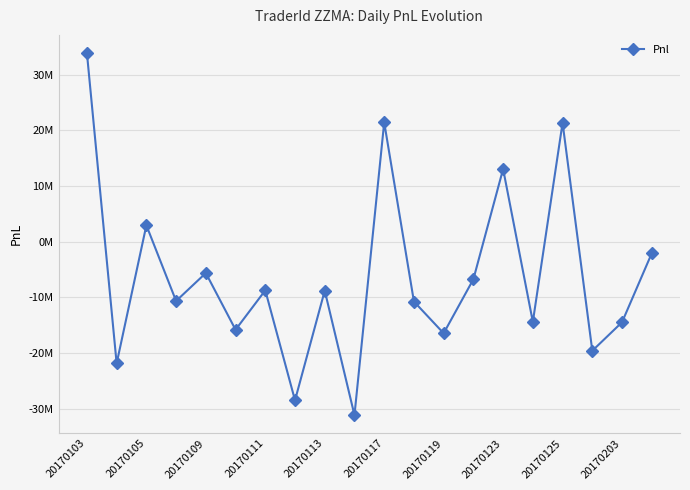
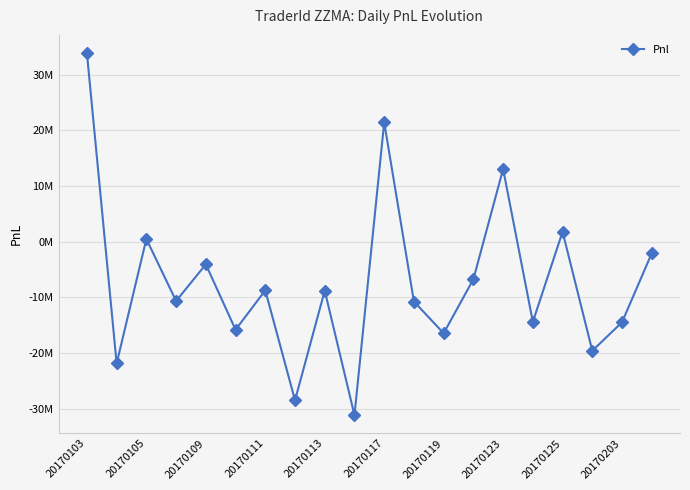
20170105: 3000000 -> 0
20170109: -6000000 -> -4000000
20170125: 21000000 -> 2000000
